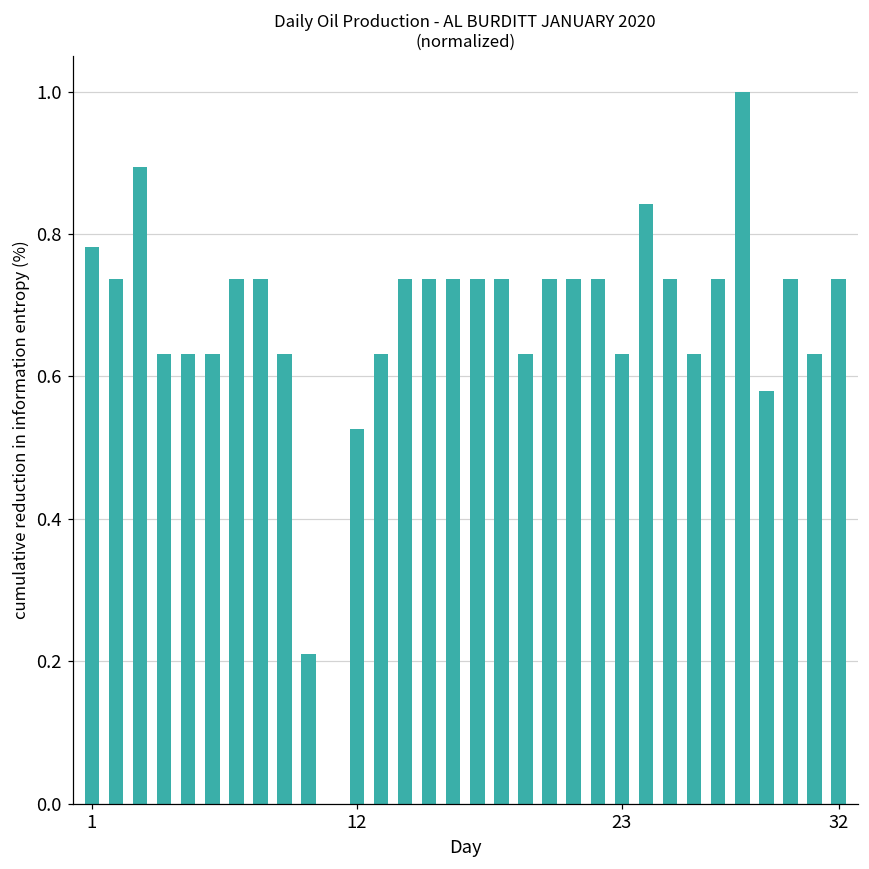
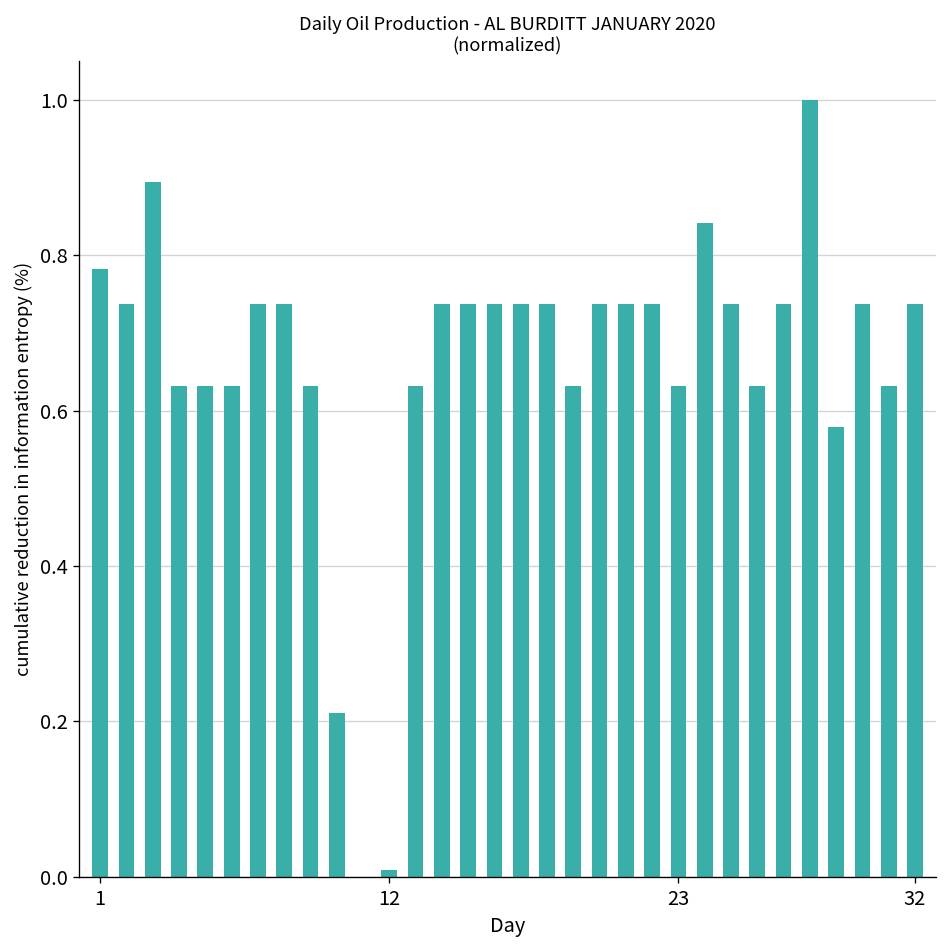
12: 0.53 -> 0.01
